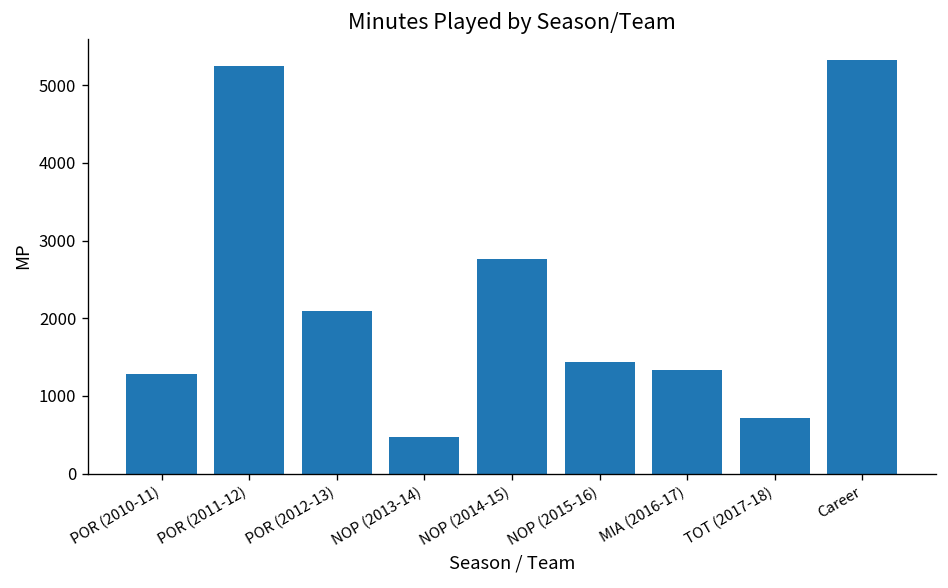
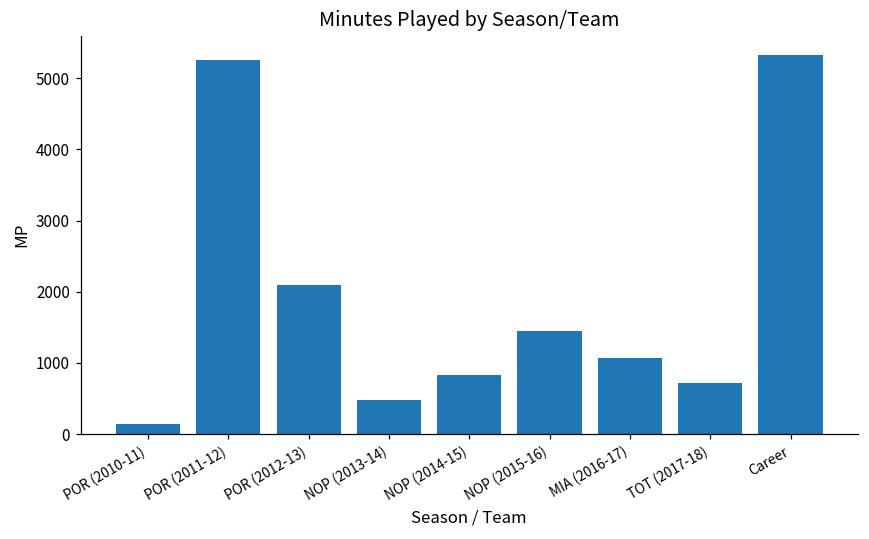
POR (2010-11): 1300 -> 100
NOP (2014-15): 2800 -> 800
MIA (2016-17): 1300 -> 1100
